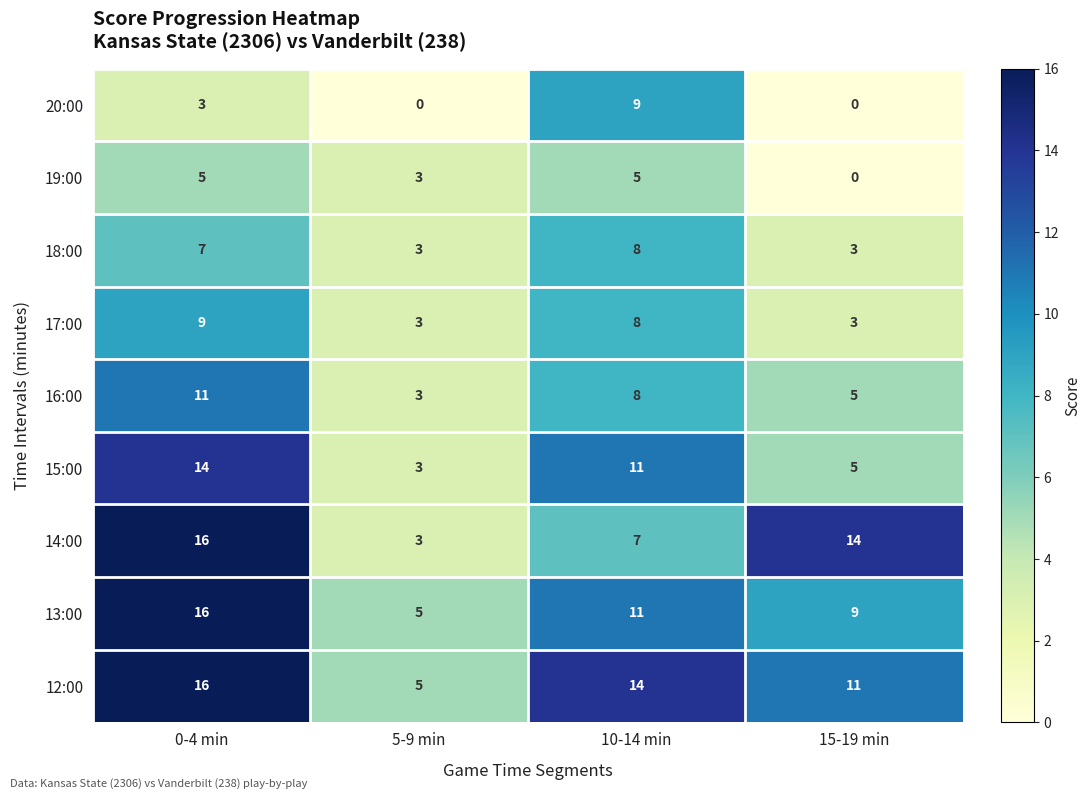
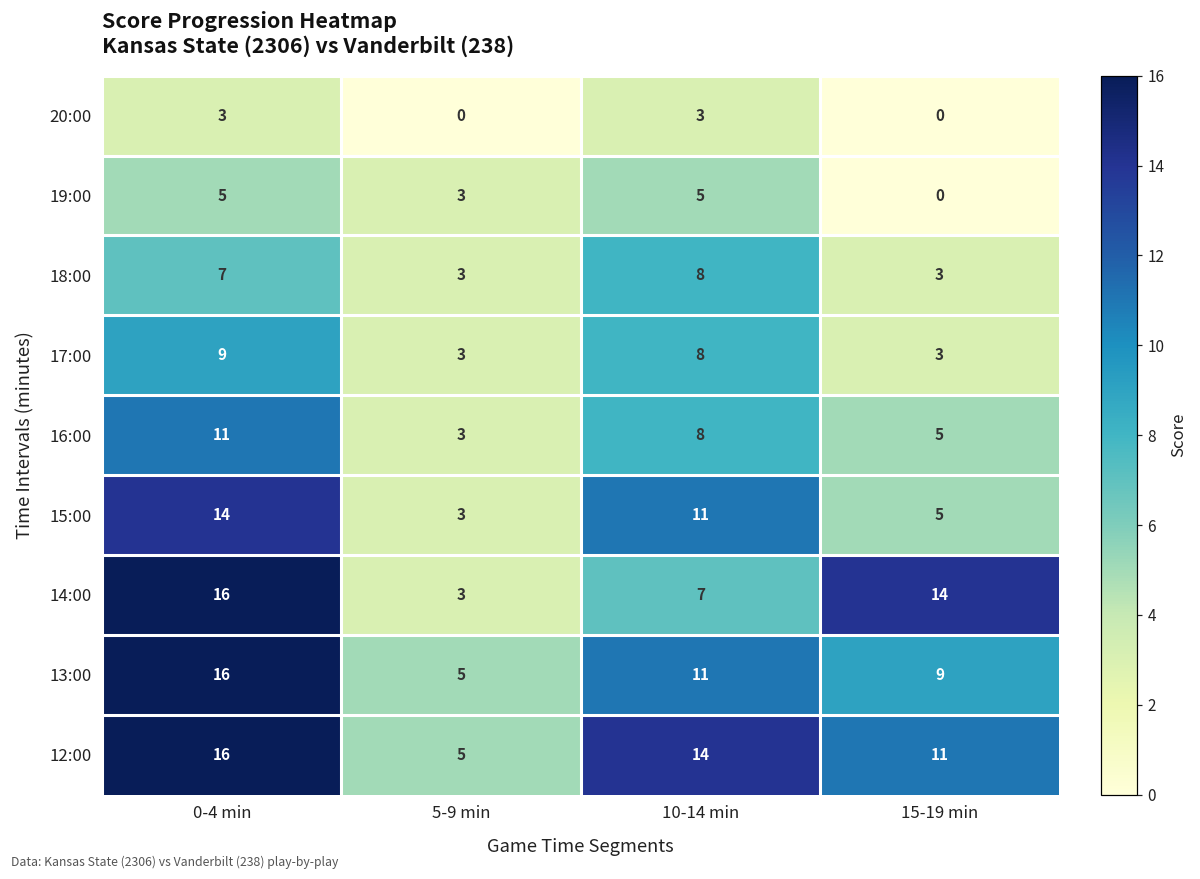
20:00, 10-14 min: 9 -> 3
